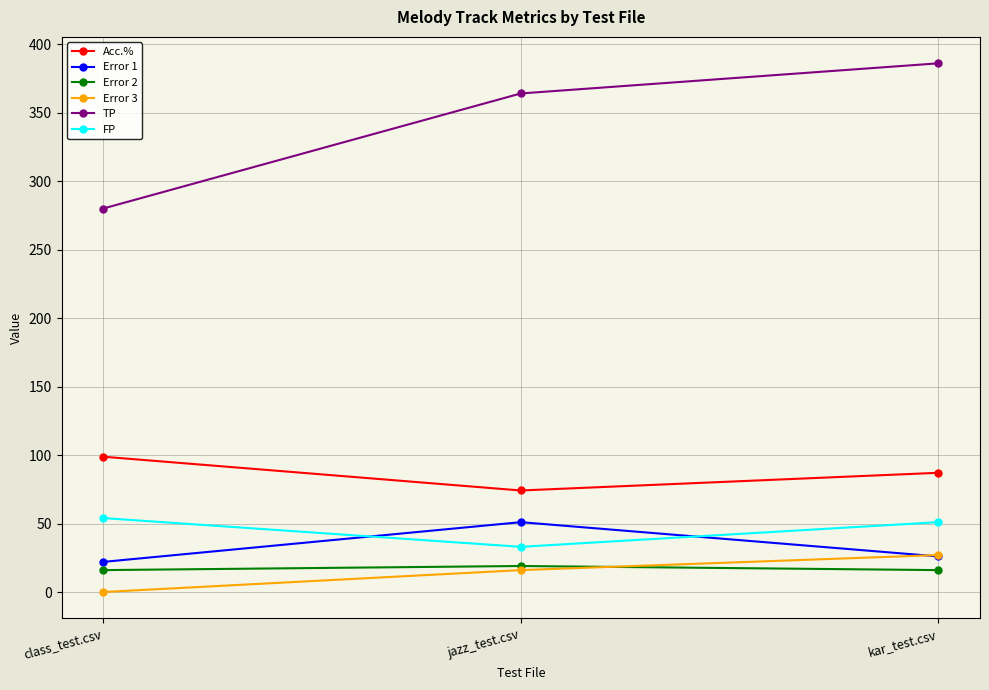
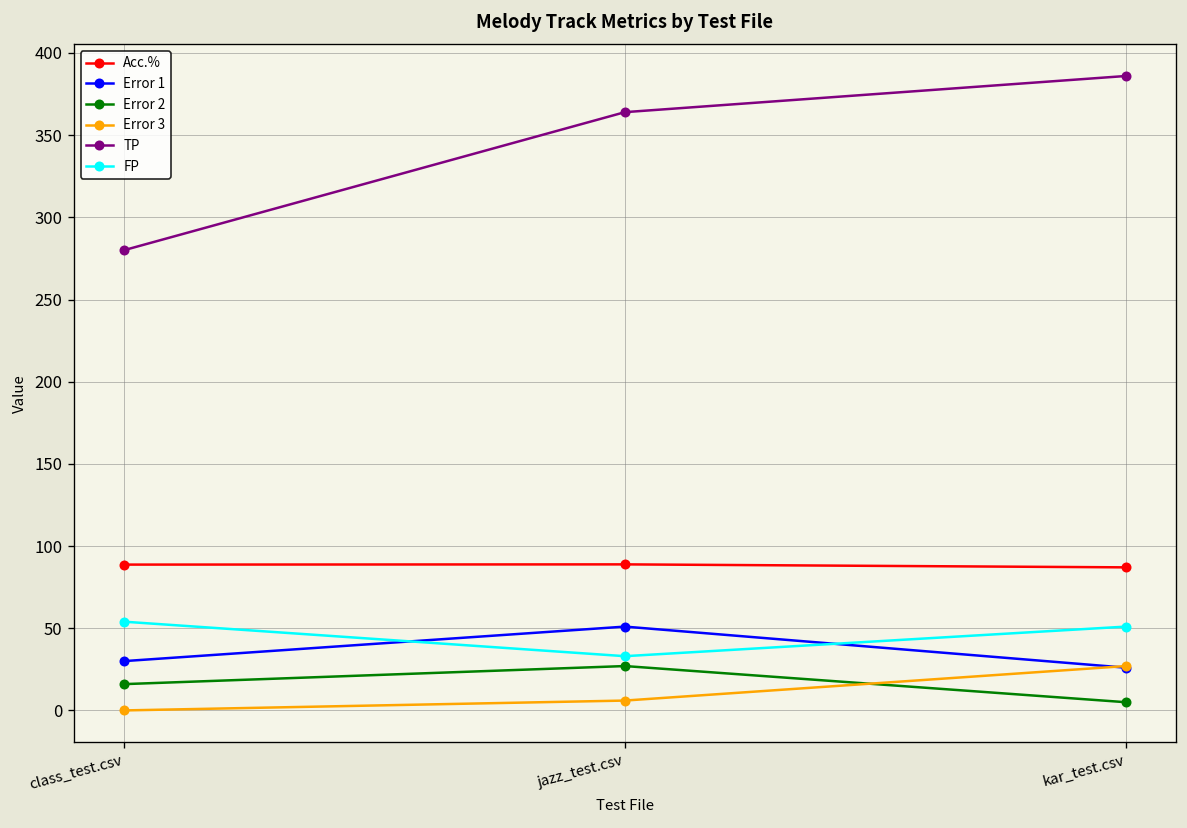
Acc.%, class_test.csv: 99 -> 89
Error 1, class_test.csv: 22 -> 30
Acc.%, jazz_test.csv: 74 -> 89
Error 2, jazz_test.csv: 19 -> 27
Error 3, jazz_test.csv: 16 -> 6
Error 2, kar_test.csv: 16 -> 5
